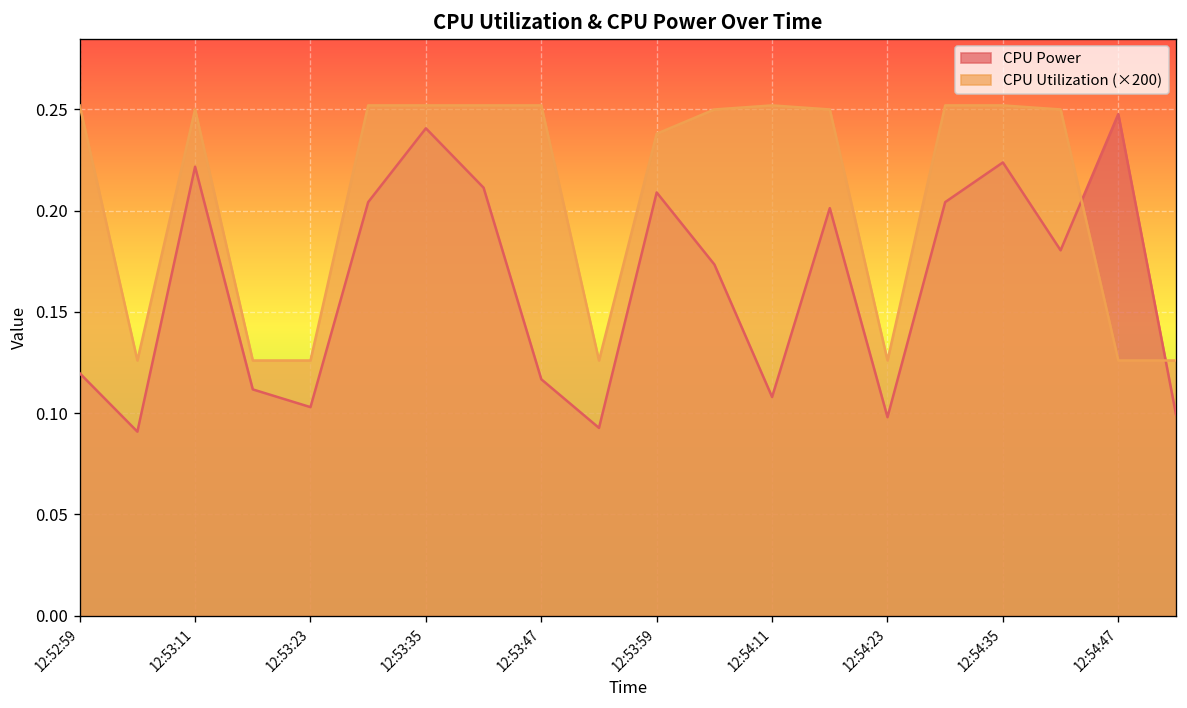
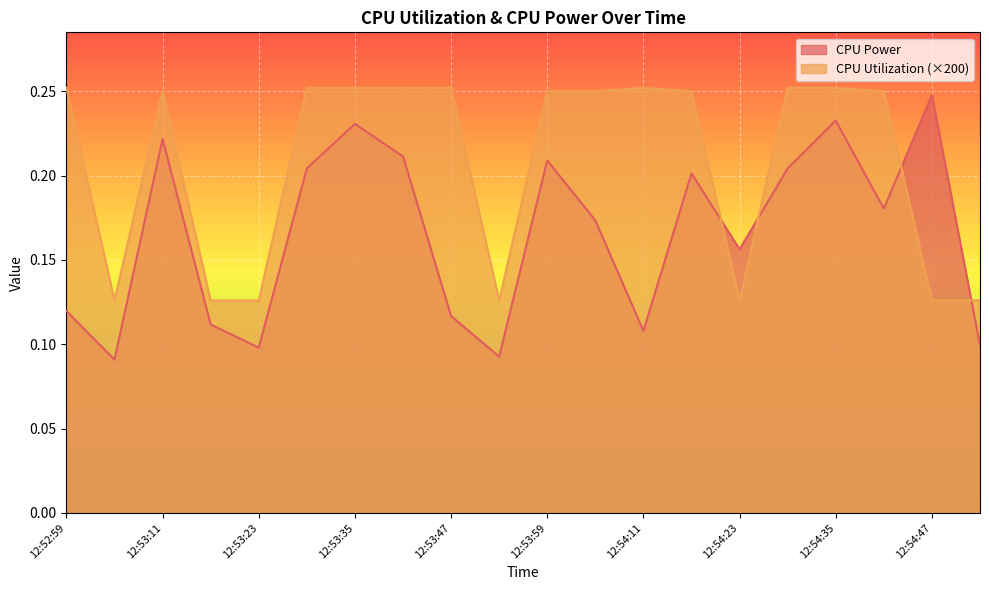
CPU Power, 12:53:23: 0.103 -> 0.098
CPU Power, 12:53:35: 0.241 -> 0.231
CPU Utilization (×200), 12:53:59: 0.238 -> 0.250
CPU Power, 12:54:23: 0.098 -> 0.156
CPU Power, 12:54:35: 0.224 -> 0.233
